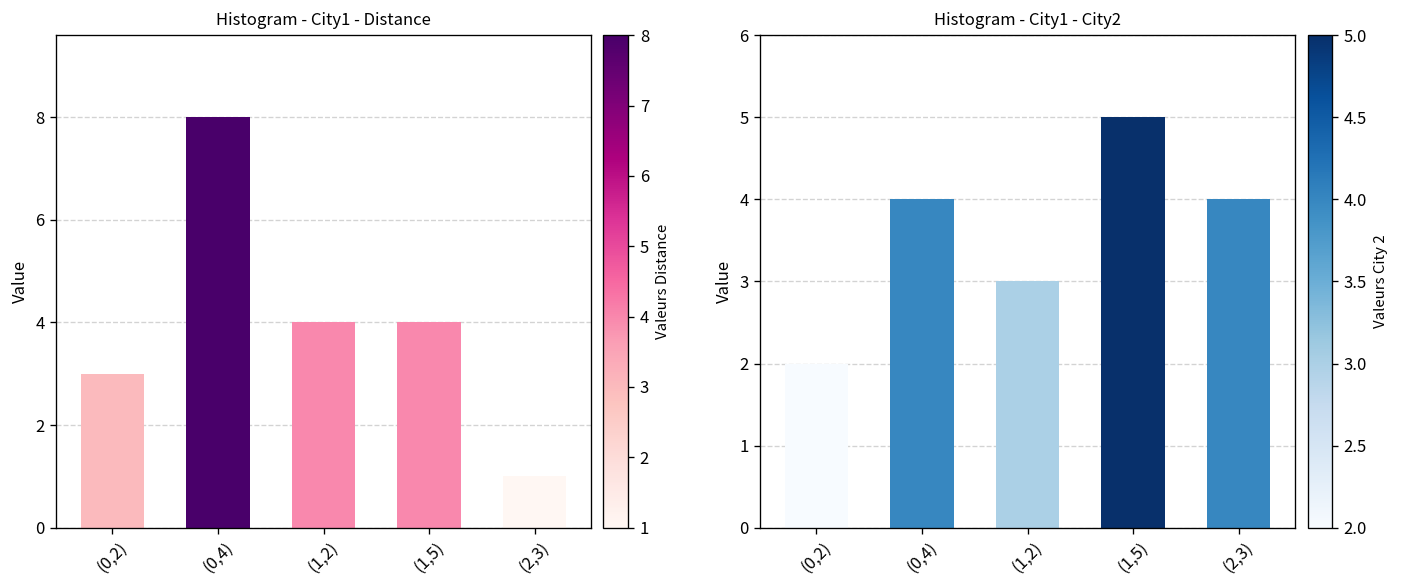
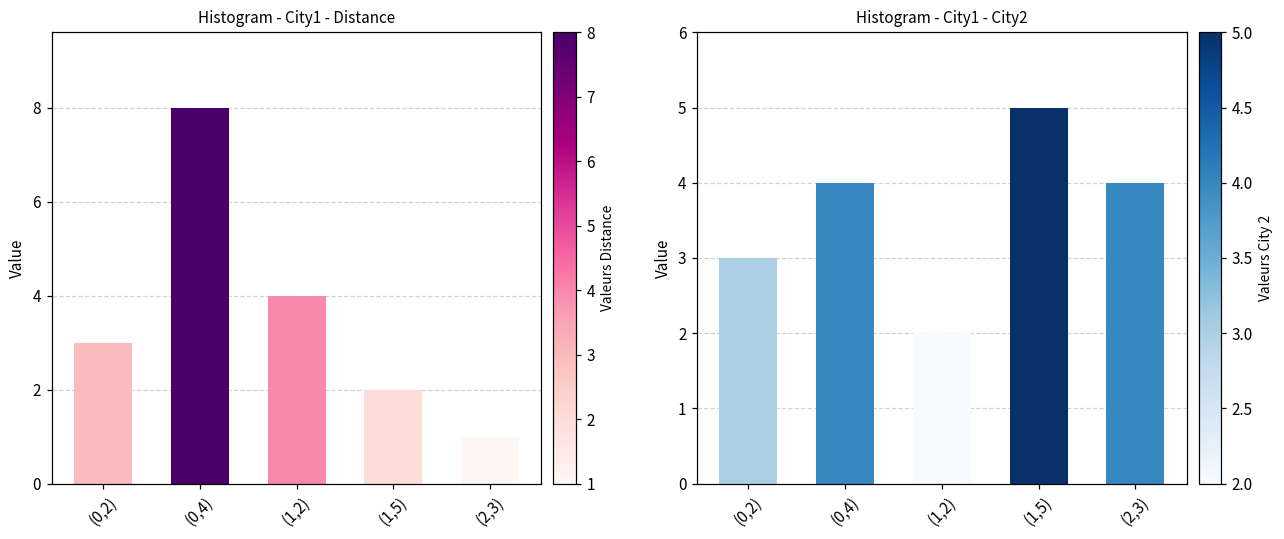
Histogram - City1 - Distance, (1,5): 4 -> 2
Histogram - City1 - City2, (0,2): 2 -> 3
Histogram - City1 - City2, (1,2): 3 -> 2
